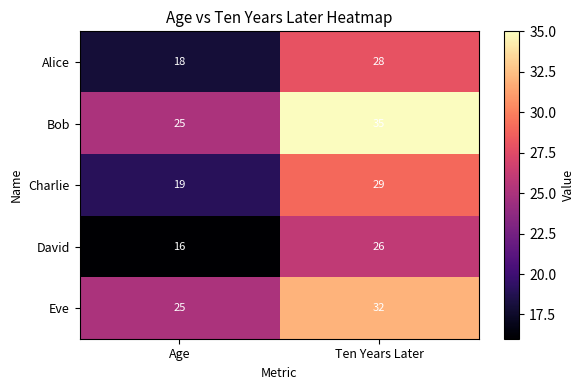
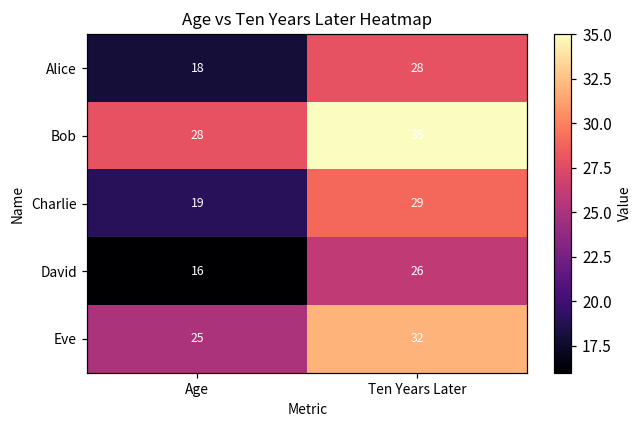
Bob, Age: 25 -> 28
